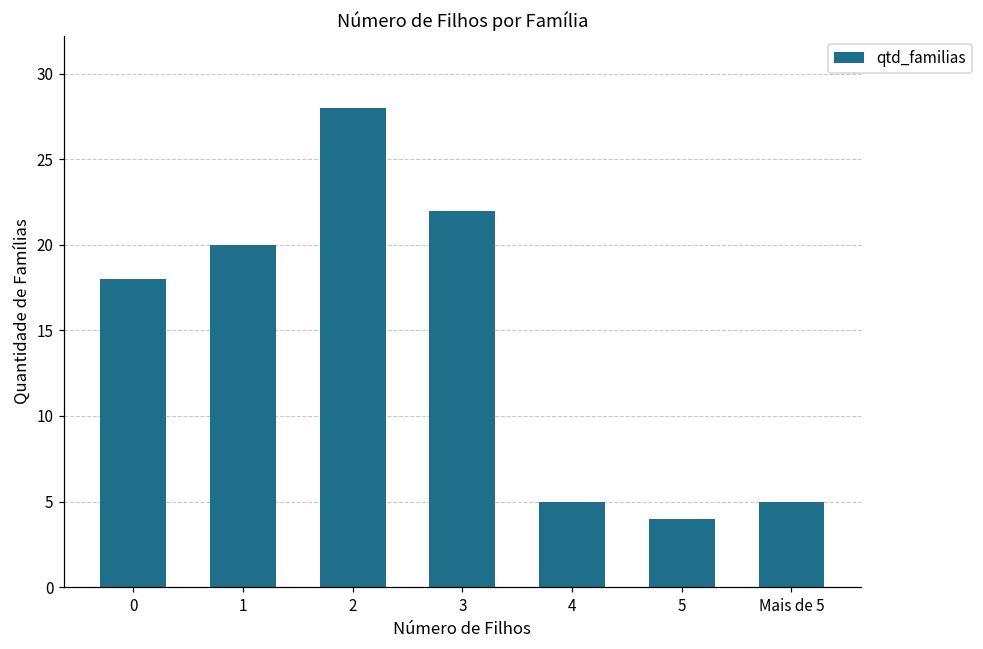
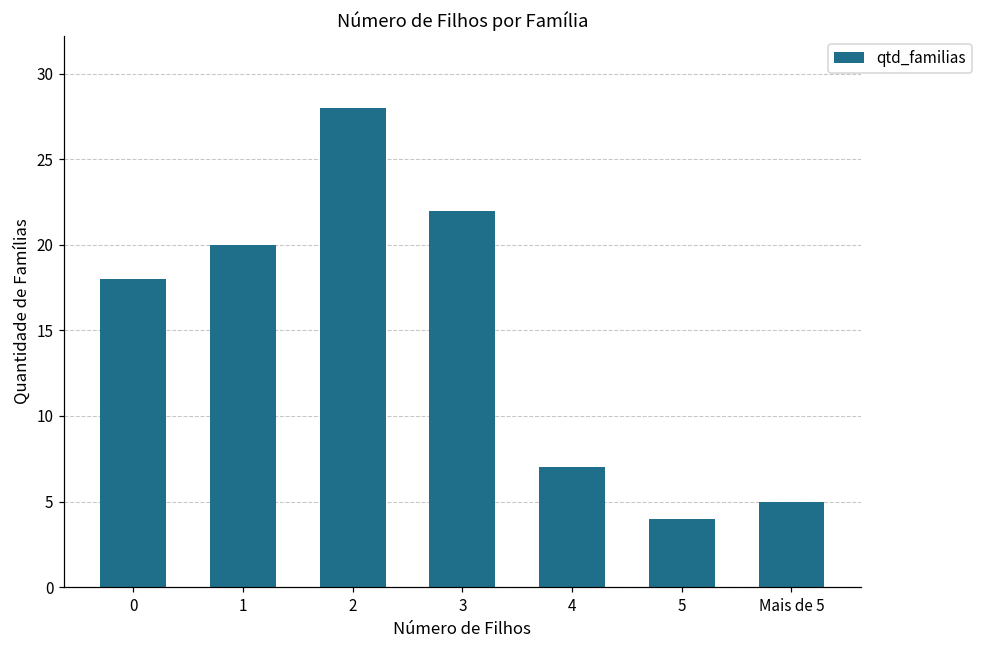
4: 5 -> 7
